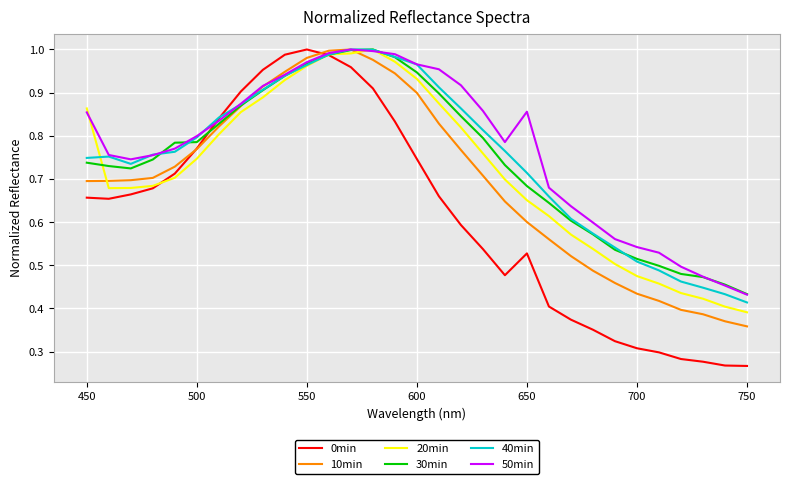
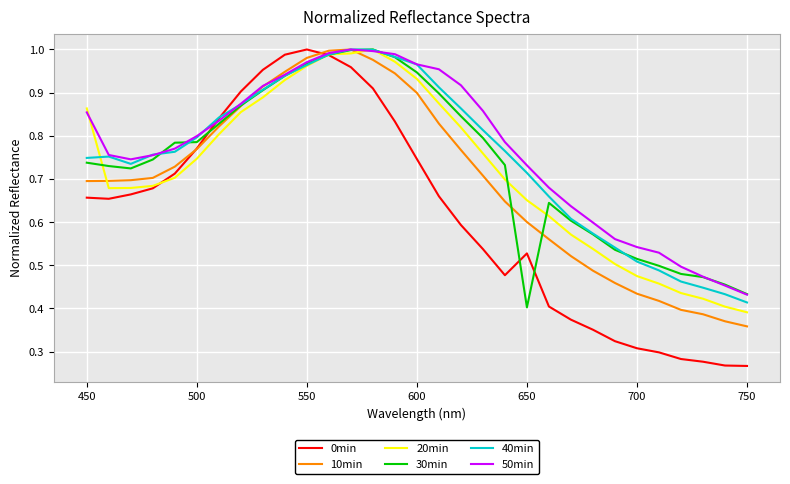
30min, 650: 0.68 -> 0.40
50min, 650: 0.86 -> 0.73
